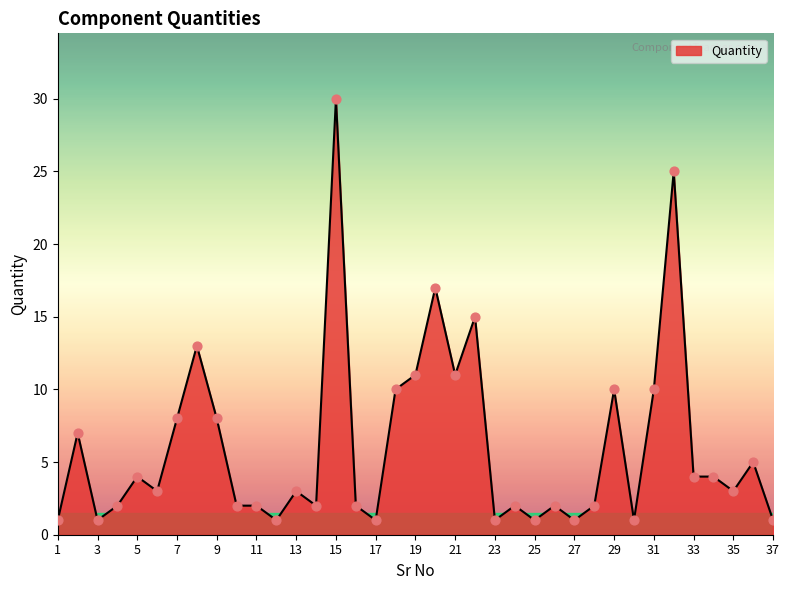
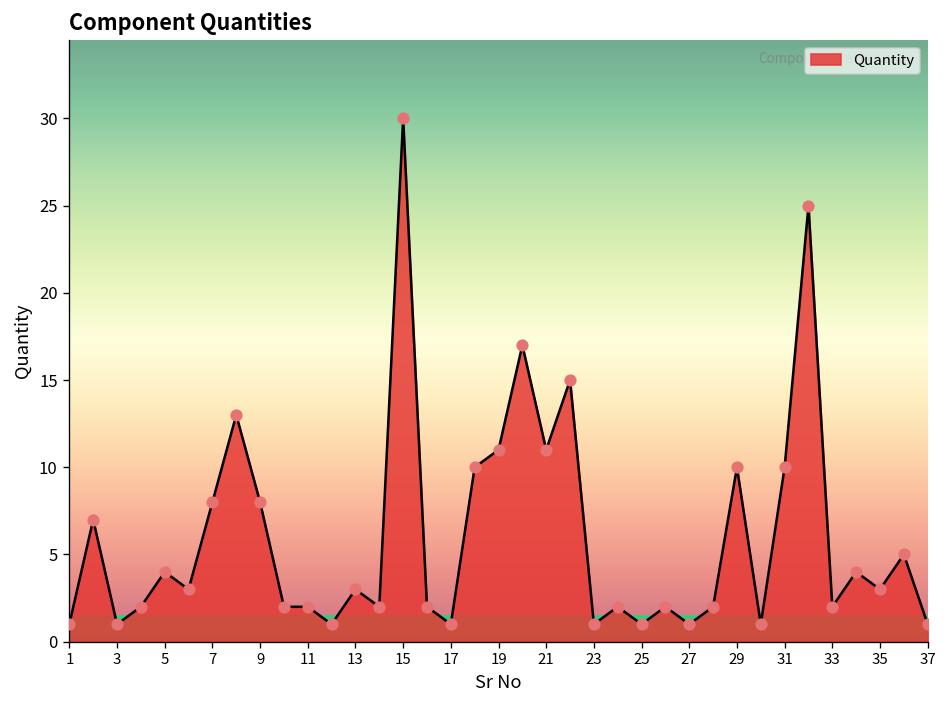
33: 4 -> 2
